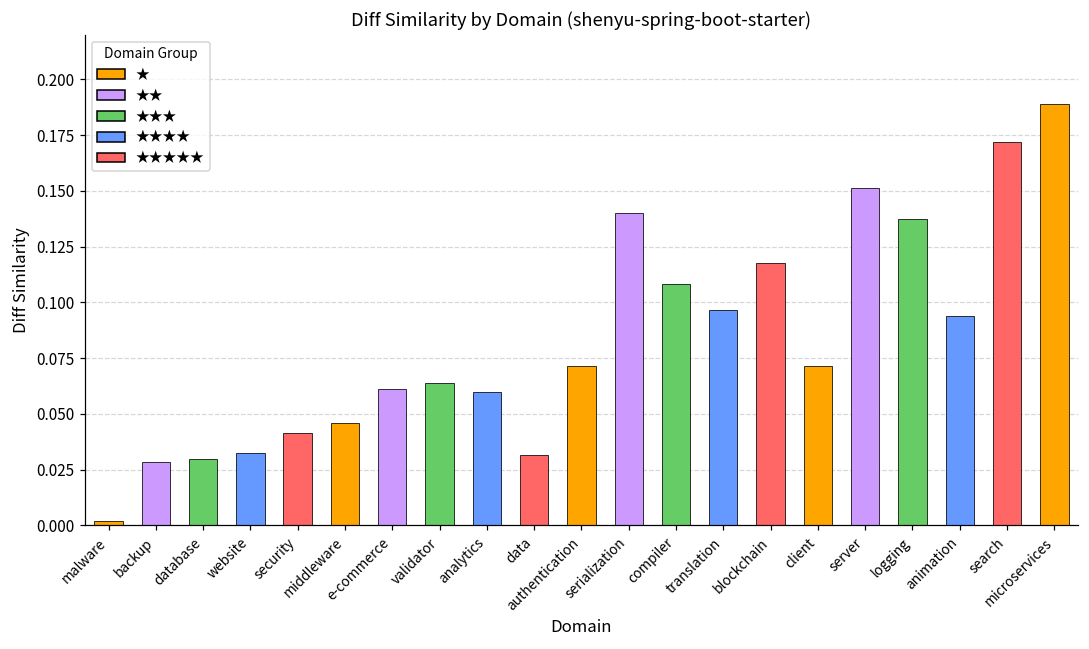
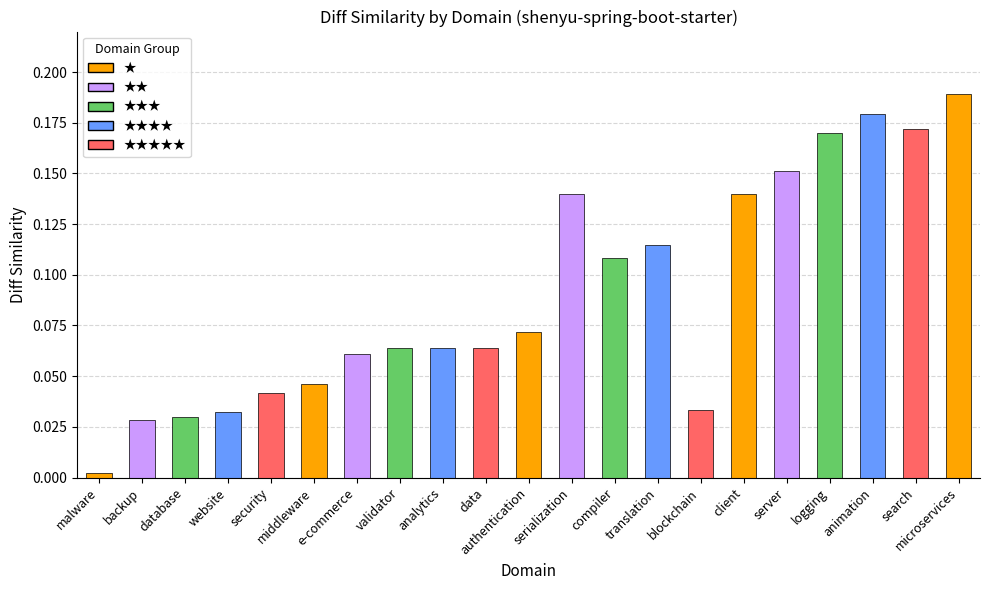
analytics: 0.060 -> 0.064
data: 0.032 -> 0.064
translation: 0.097 -> 0.115
blockchain: 0.118 -> 0.034
client: 0.071 -> 0.140
logging: 0.137 -> 0.170
animation: 0.094 -> 0.179
